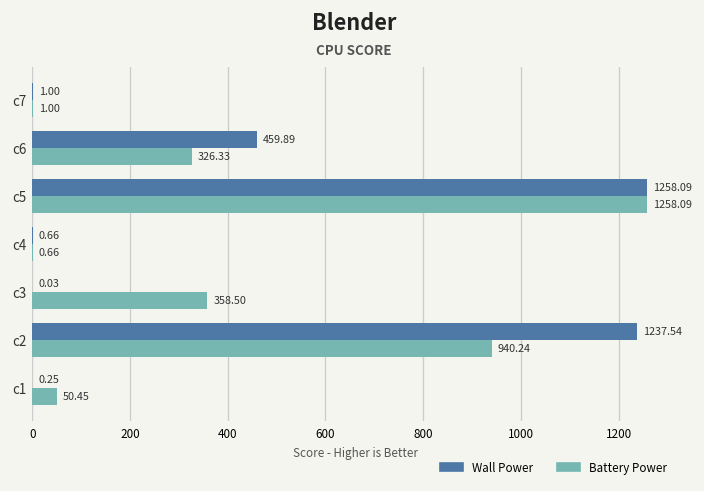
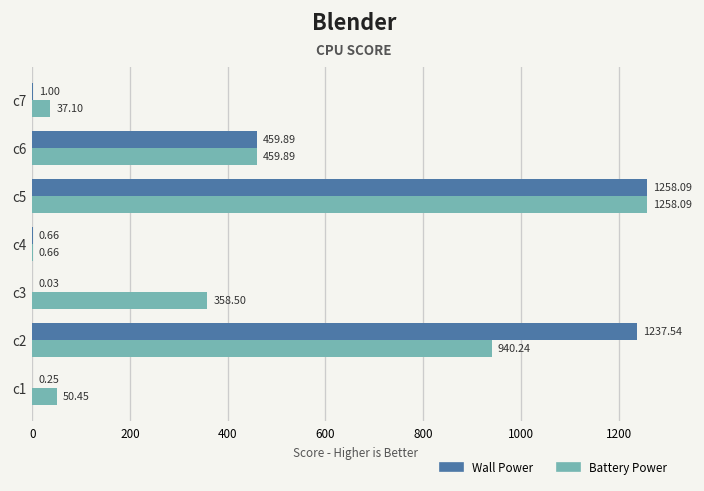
Battery Power, c7: 1.00 -> 37.10
Battery Power, c6: 326.33 -> 459.89
